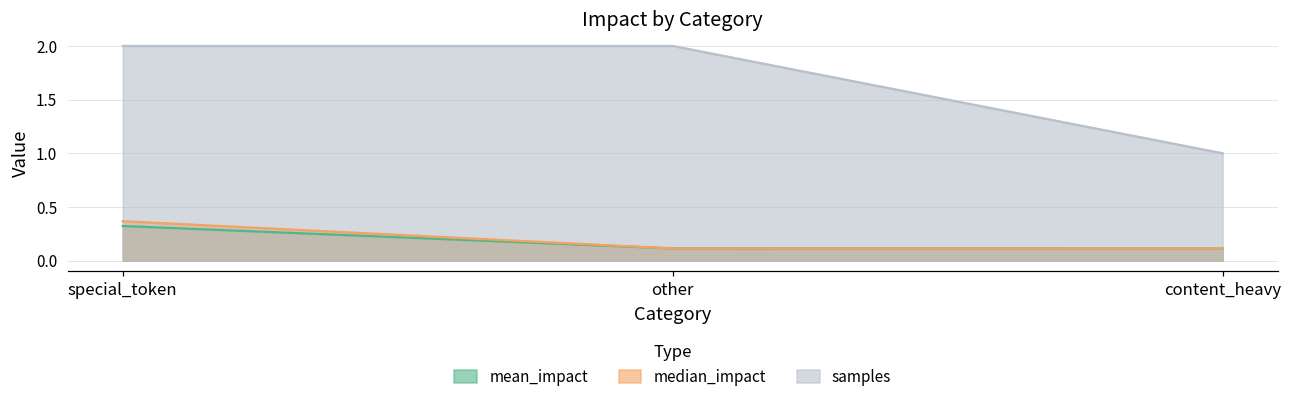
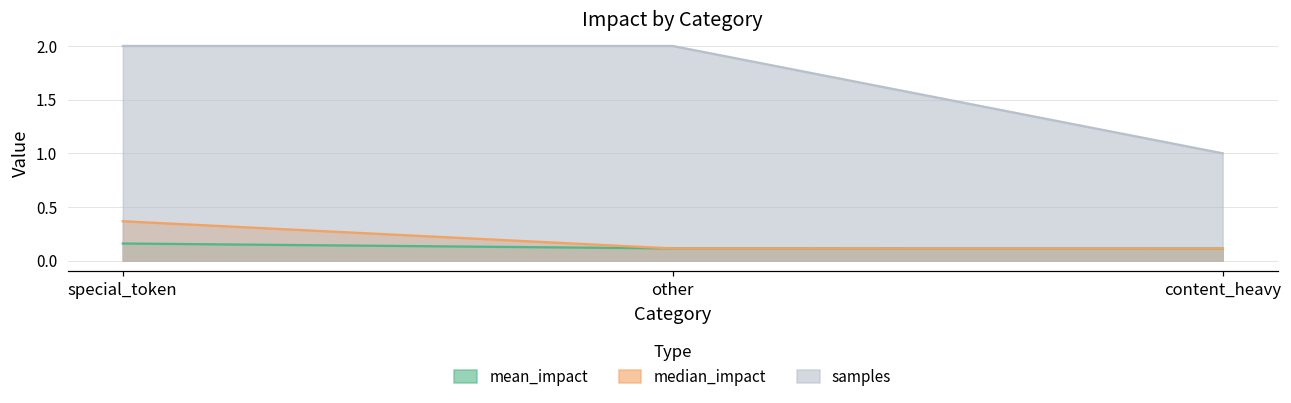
mean_impact, special_token: 0.3 -> 0.2
